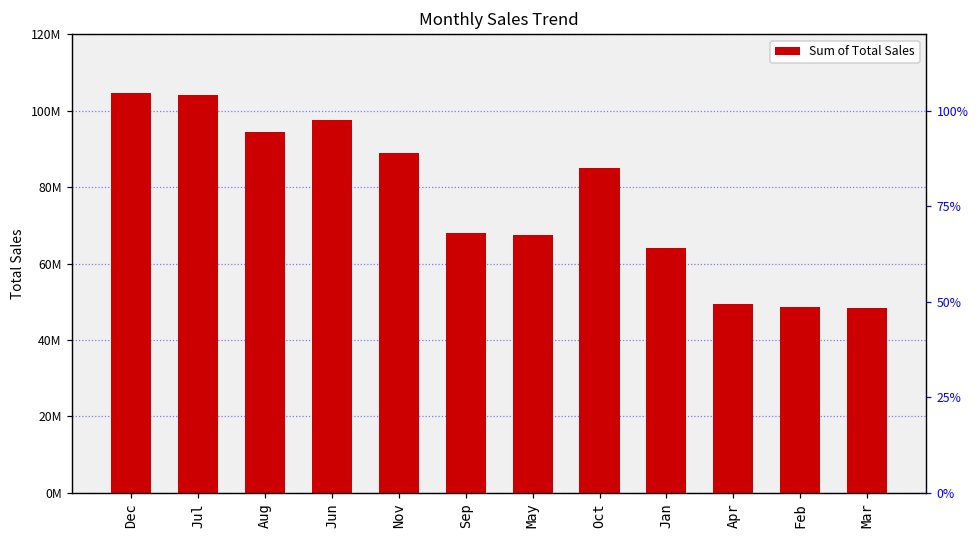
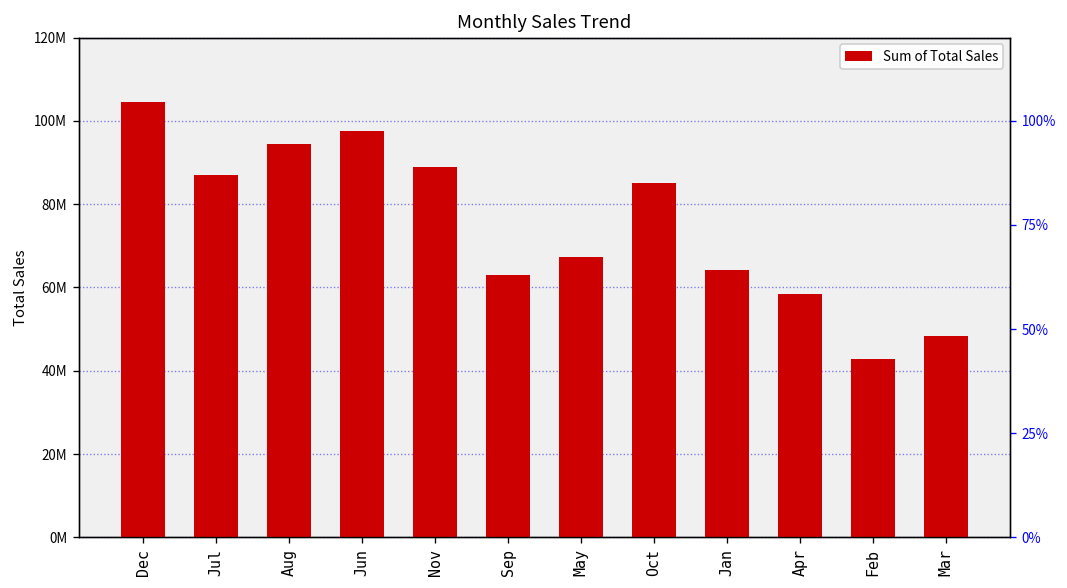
Jul: 104000000 -> 87000000
Sep: 68000000 -> 63000000
Apr: 49000000 -> 58000000
Feb: 48000000 -> 43000000
